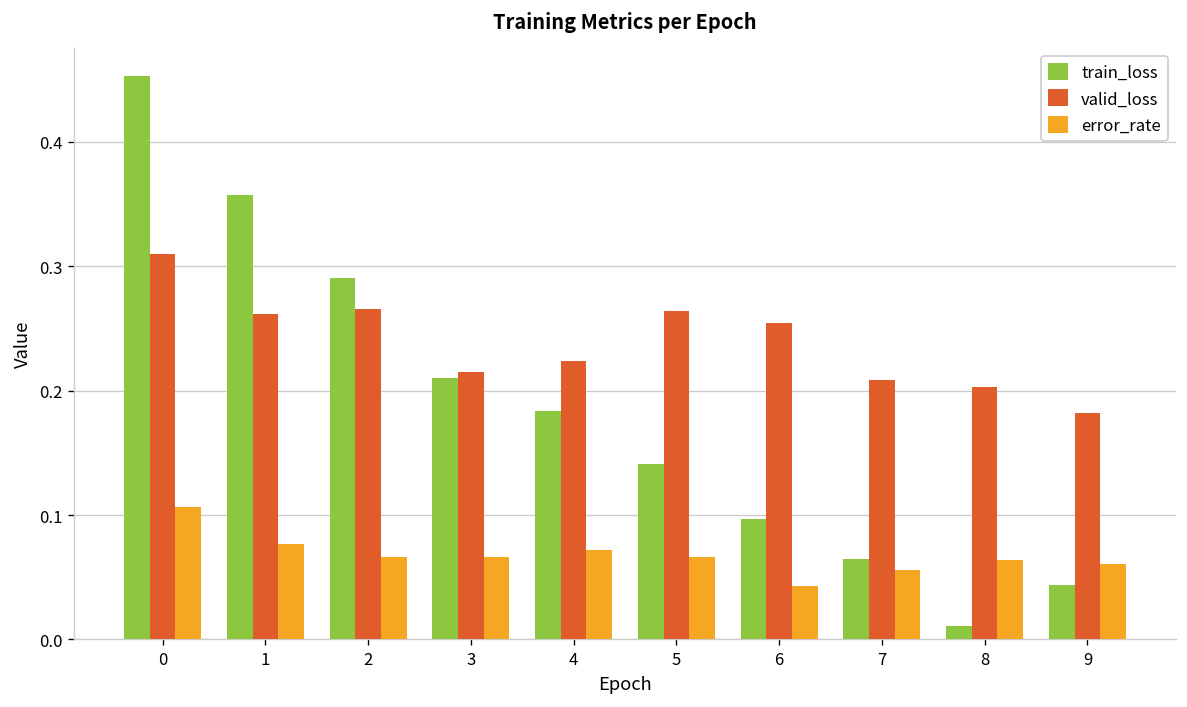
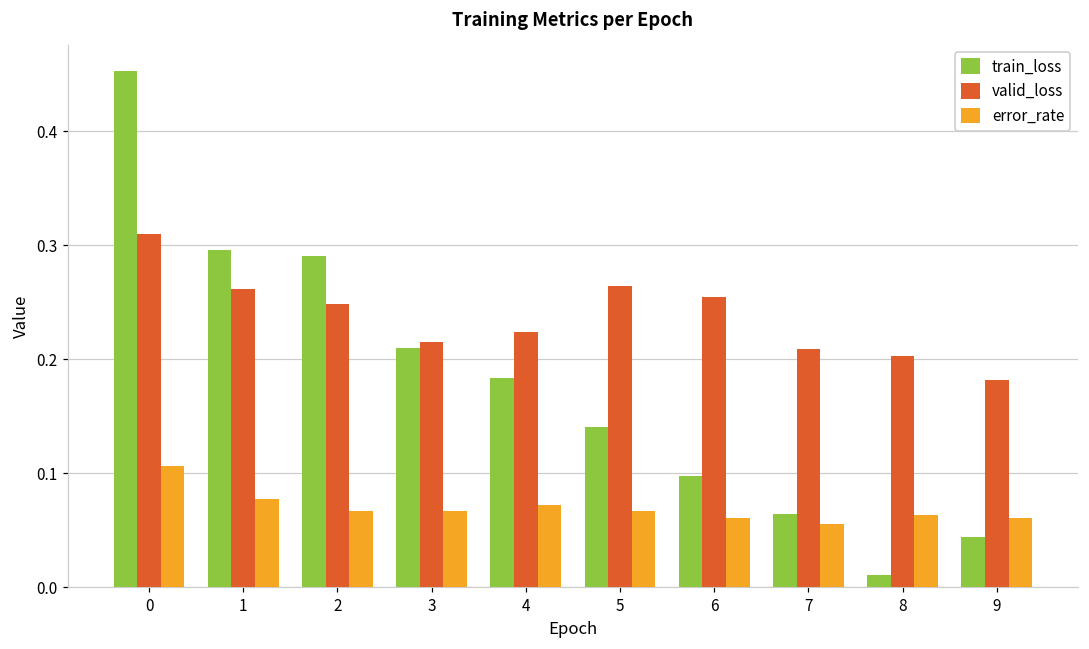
train_loss, 1: 0.357 -> 0.296
valid_loss, 2: 0.266 -> 0.248
error_rate, 6: 0.043 -> 0.061
